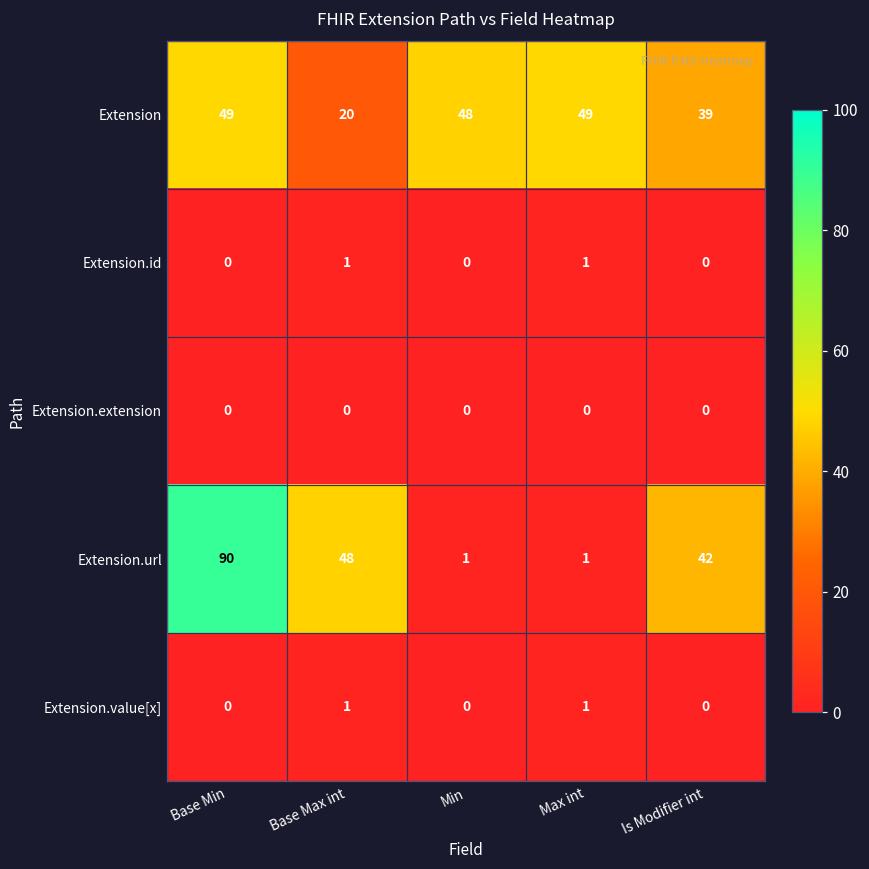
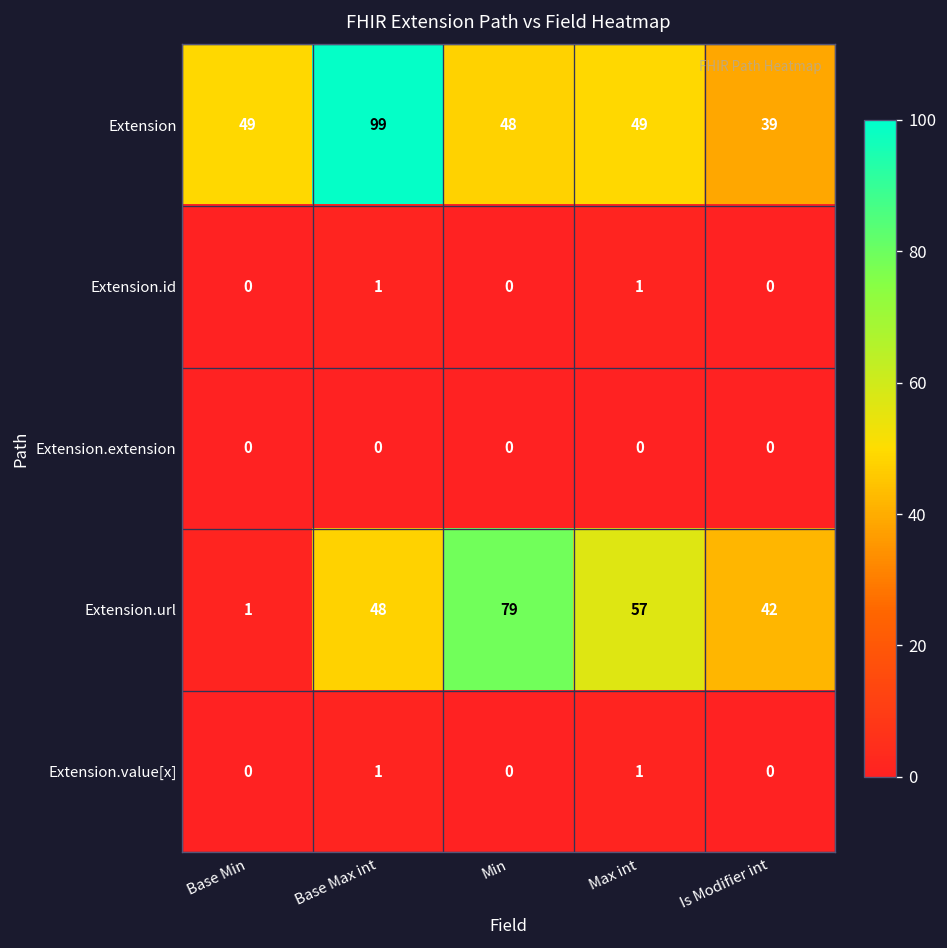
Extension, Base Max int: 20 -> 99
Extension.url, Base Min: 90 -> 1
Extension.url, Min: 1 -> 79
Extension.url, Max int: 1 -> 57
